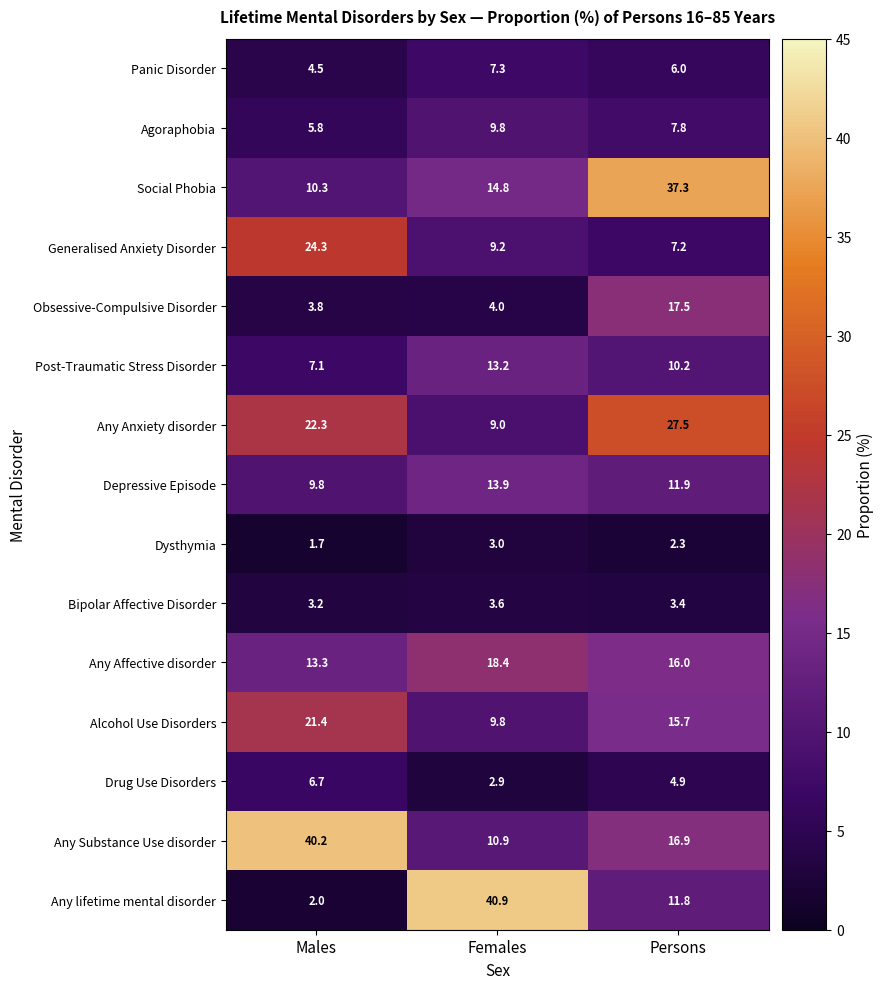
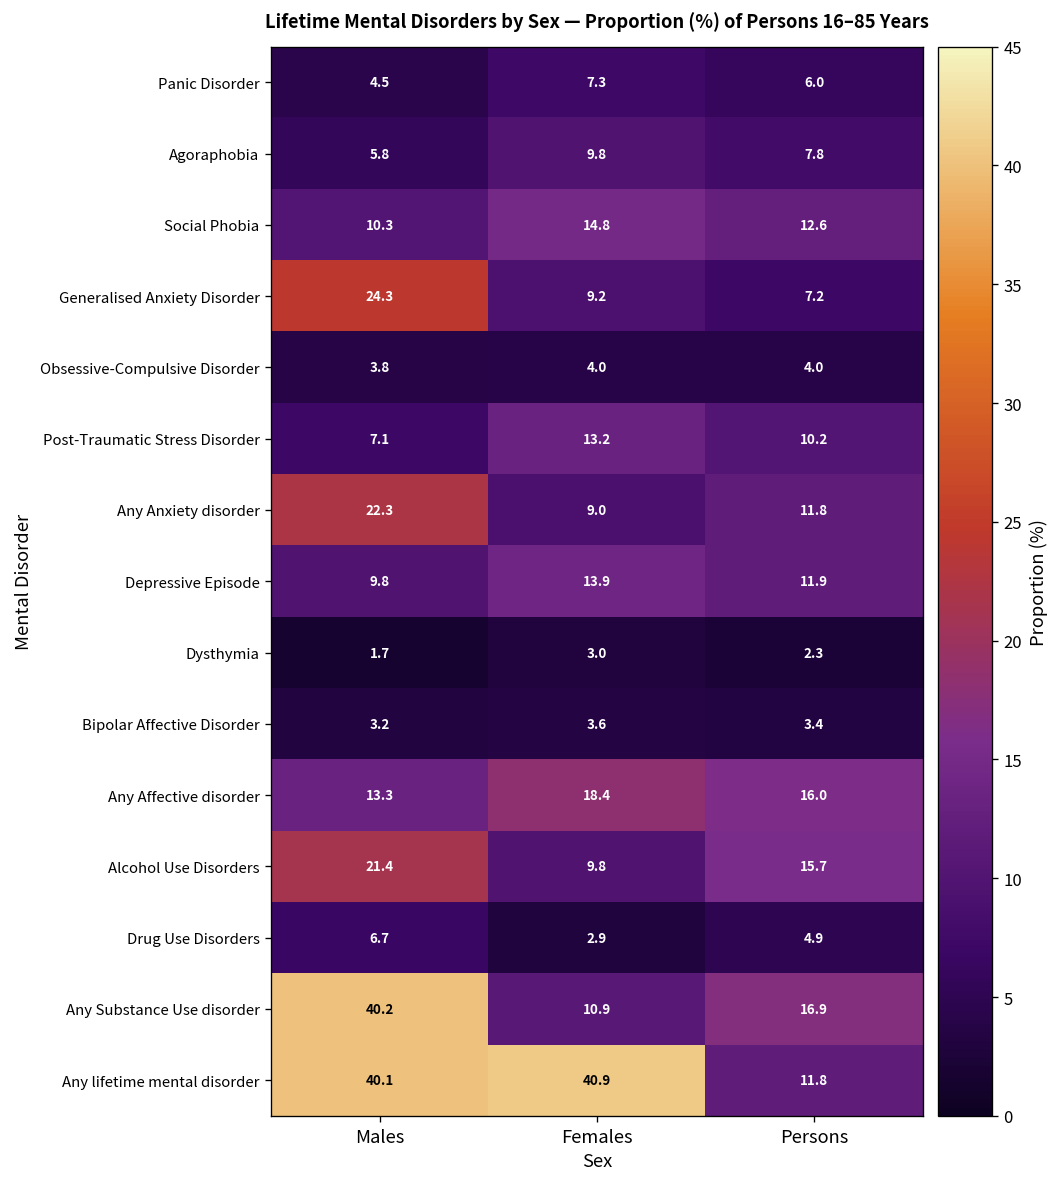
Social Phobia, Persons: 37.3 -> 12.6
Obsessive-Compulsive Disorder, Persons: 17.5 -> 4.0
Any Anxiety disorder, Persons: 27.5 -> 11.8
Any lifetime mental disorder, Males: 2.0 -> 40.1
